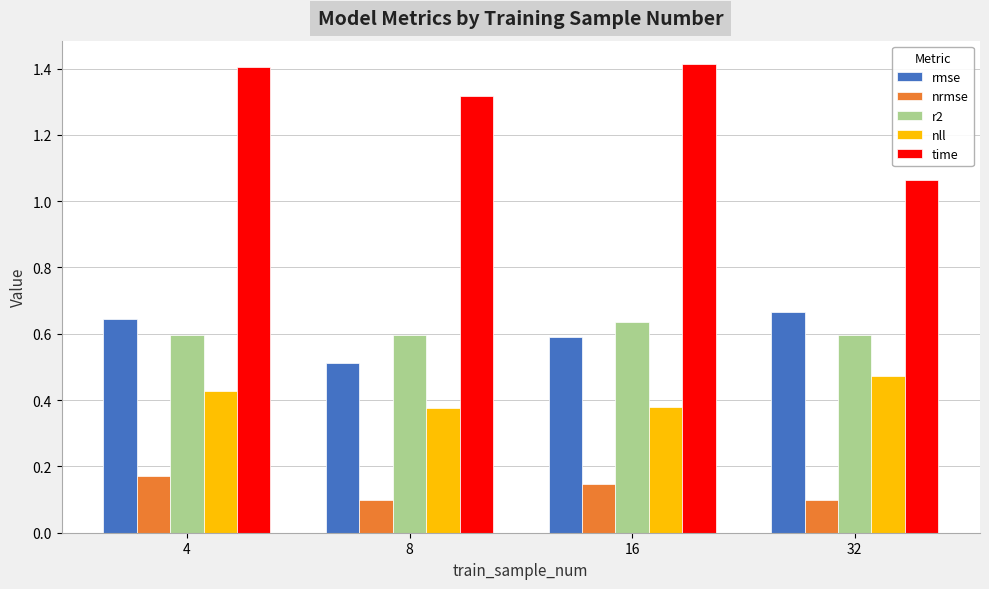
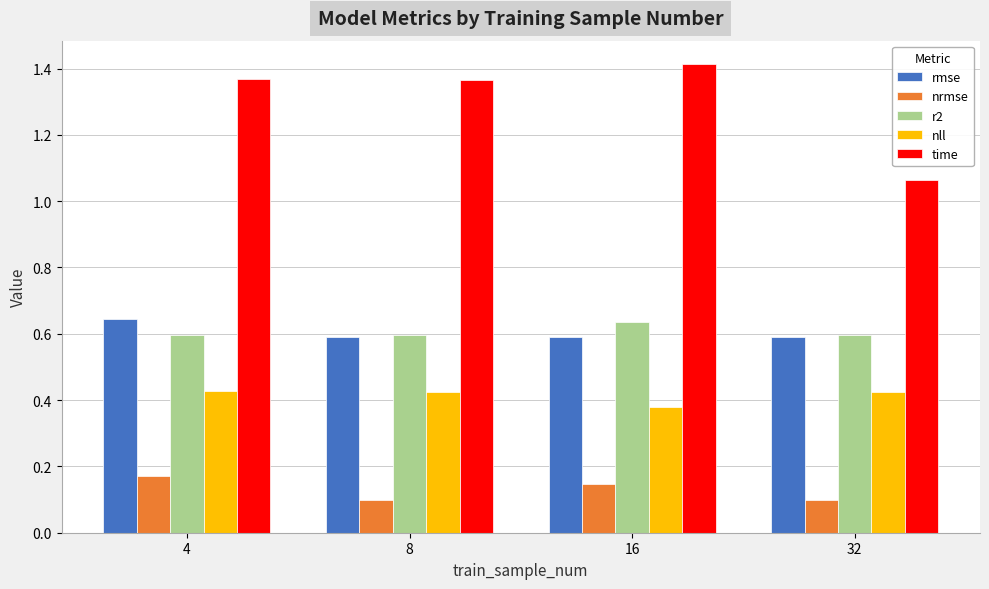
time, 4: 1.40 -> 1.37
rmse, 8: 0.51 -> 0.59
nll, 8: 0.38 -> 0.43
time, 8: 1.32 -> 1.36
rmse, 32: 0.67 -> 0.59
nll, 32: 0.47 -> 0.42
